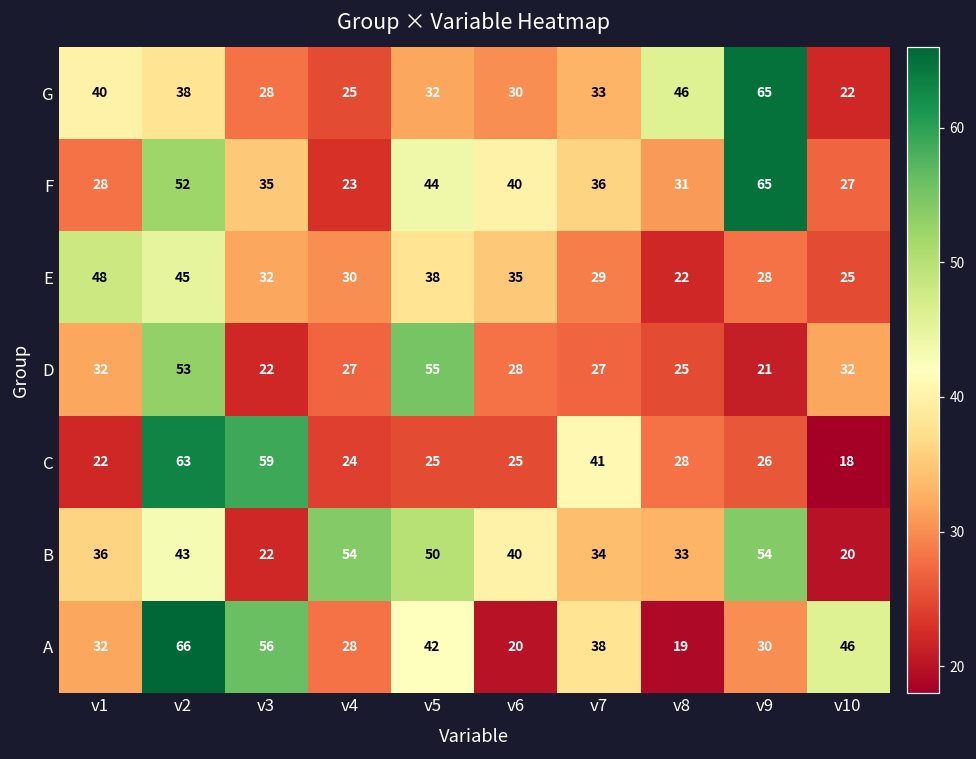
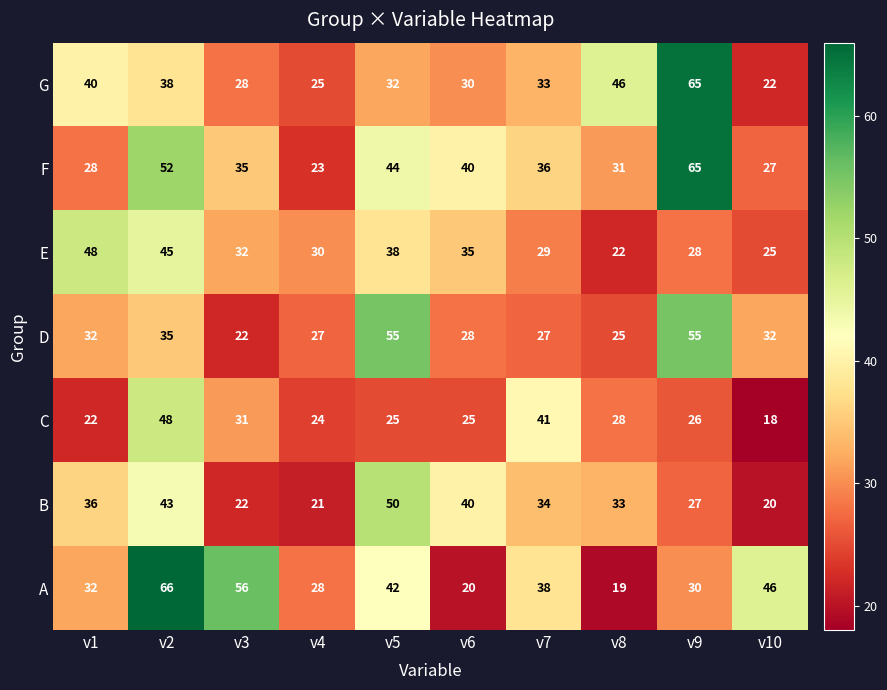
D, v2: 53 -> 35
D, v9: 21 -> 55
C, v2: 63 -> 48
C, v3: 59 -> 31
B, v4: 54 -> 21
B, v9: 54 -> 27
